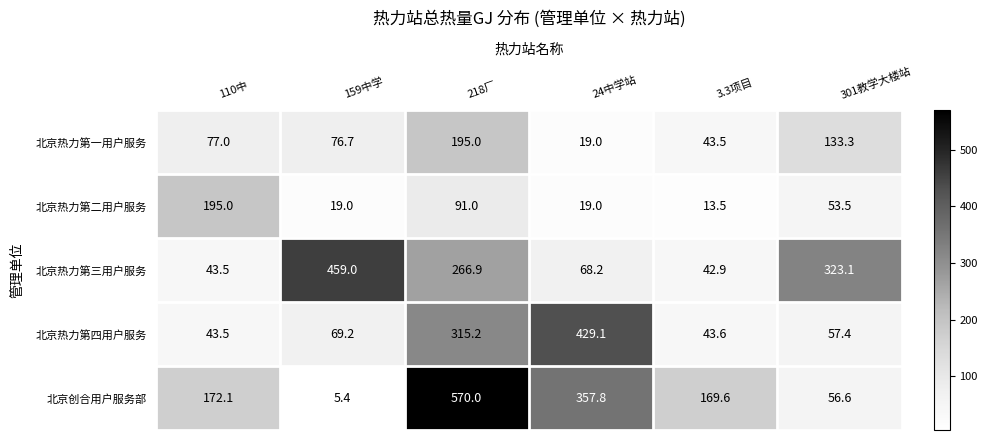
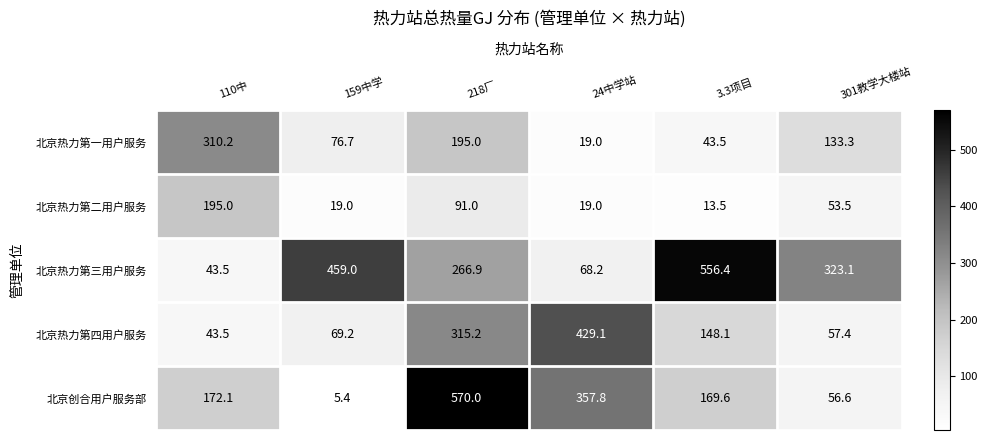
北京热力第一用户服务, 110中: 77.0 -> 310.2
北京热力第三用户服务, 3.3项目: 42.9 -> 556.4
北京热力第四用户服务, 3.3项目: 43.6 -> 148.1
